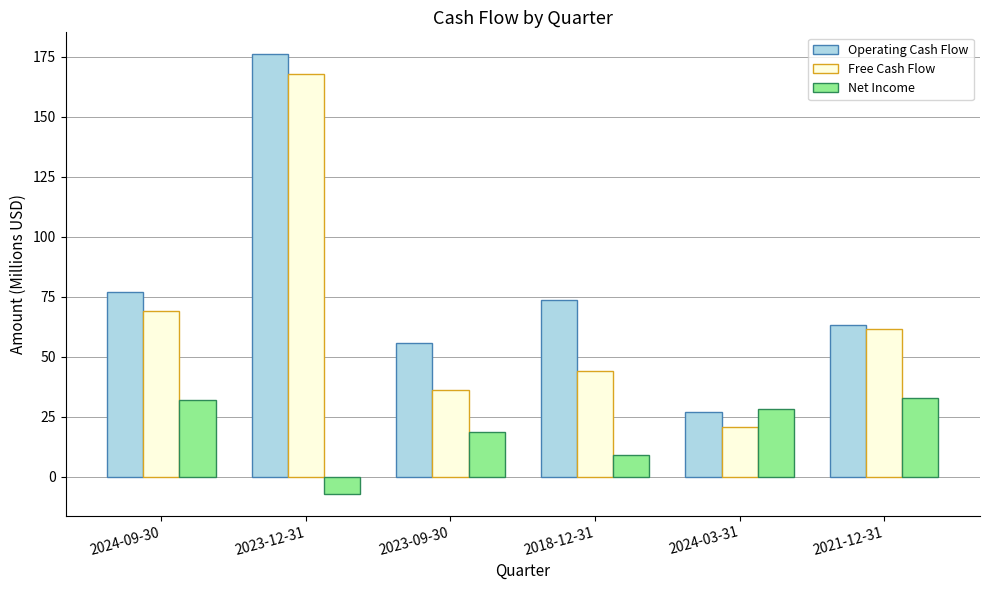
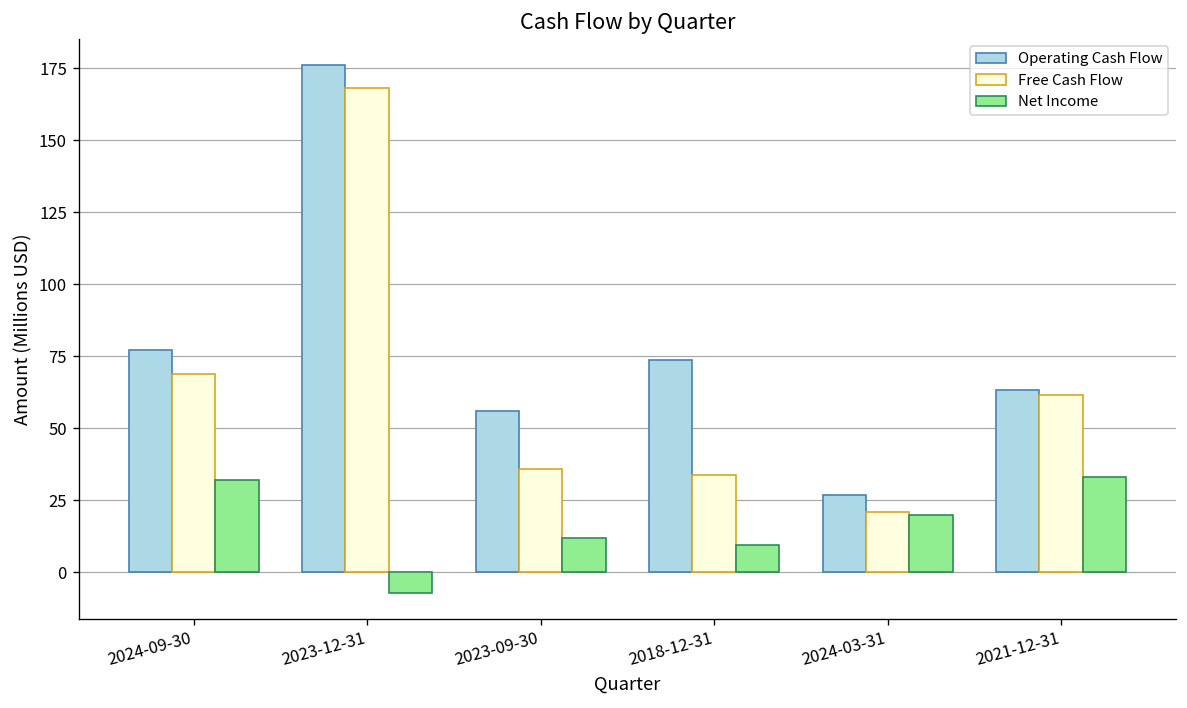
Net Income, 2023-09-30: 19 -> 12
Free Cash Flow, 2018-12-31: 44 -> 34
Net Income, 2024-03-31: 28 -> 20
